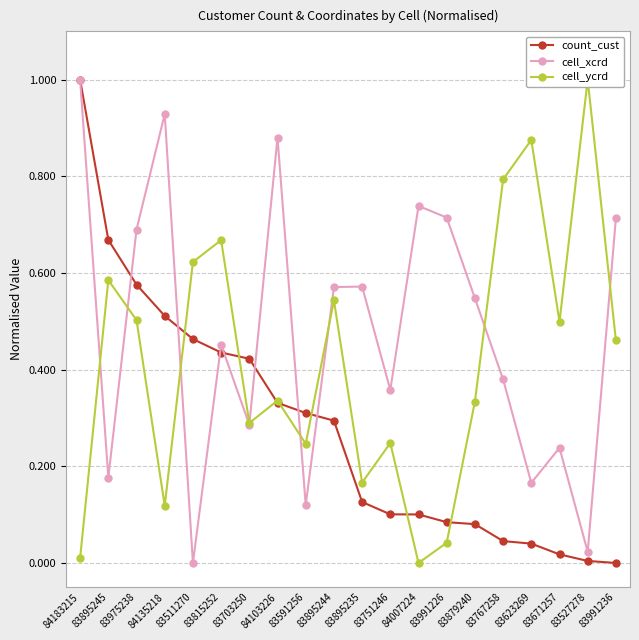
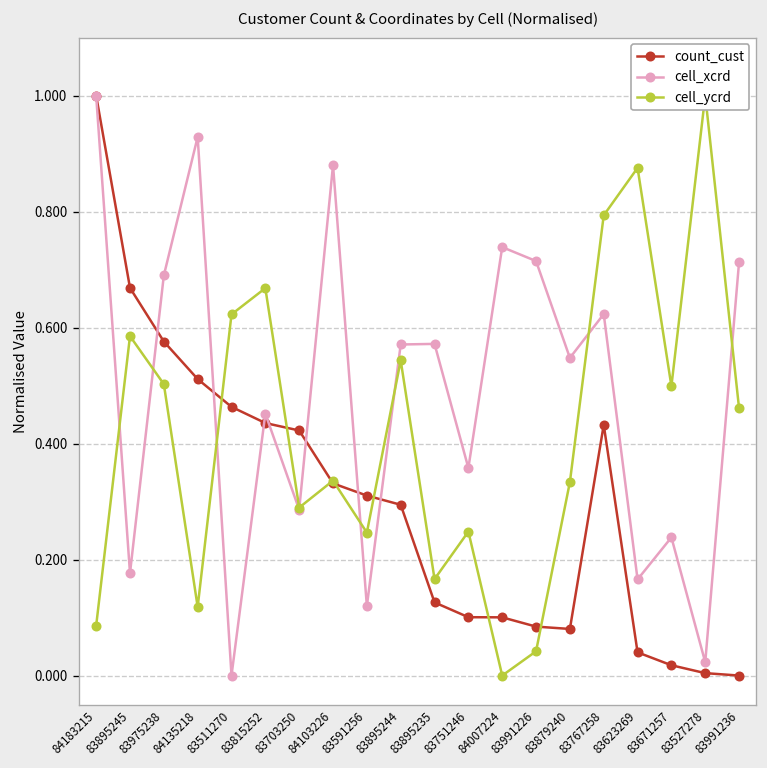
cell_ycrd, 84183215: 0.01 -> 0.09
count_cust, 83767258: 0.05 -> 0.43
cell_xcrd, 83767258: 0.38 -> 0.62
